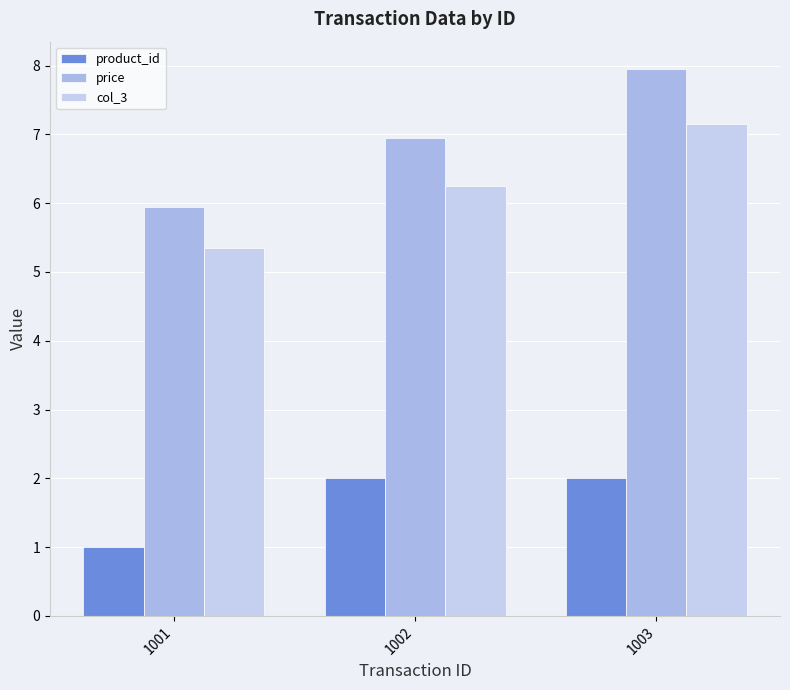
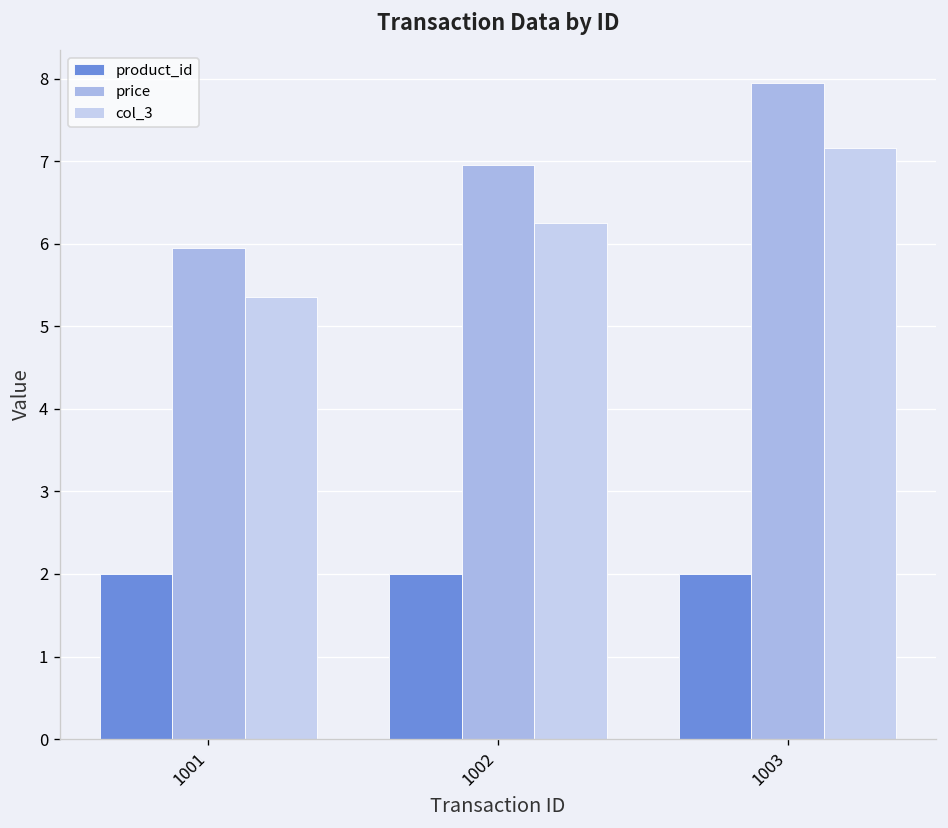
product_id, 1001: 1 -> 2
